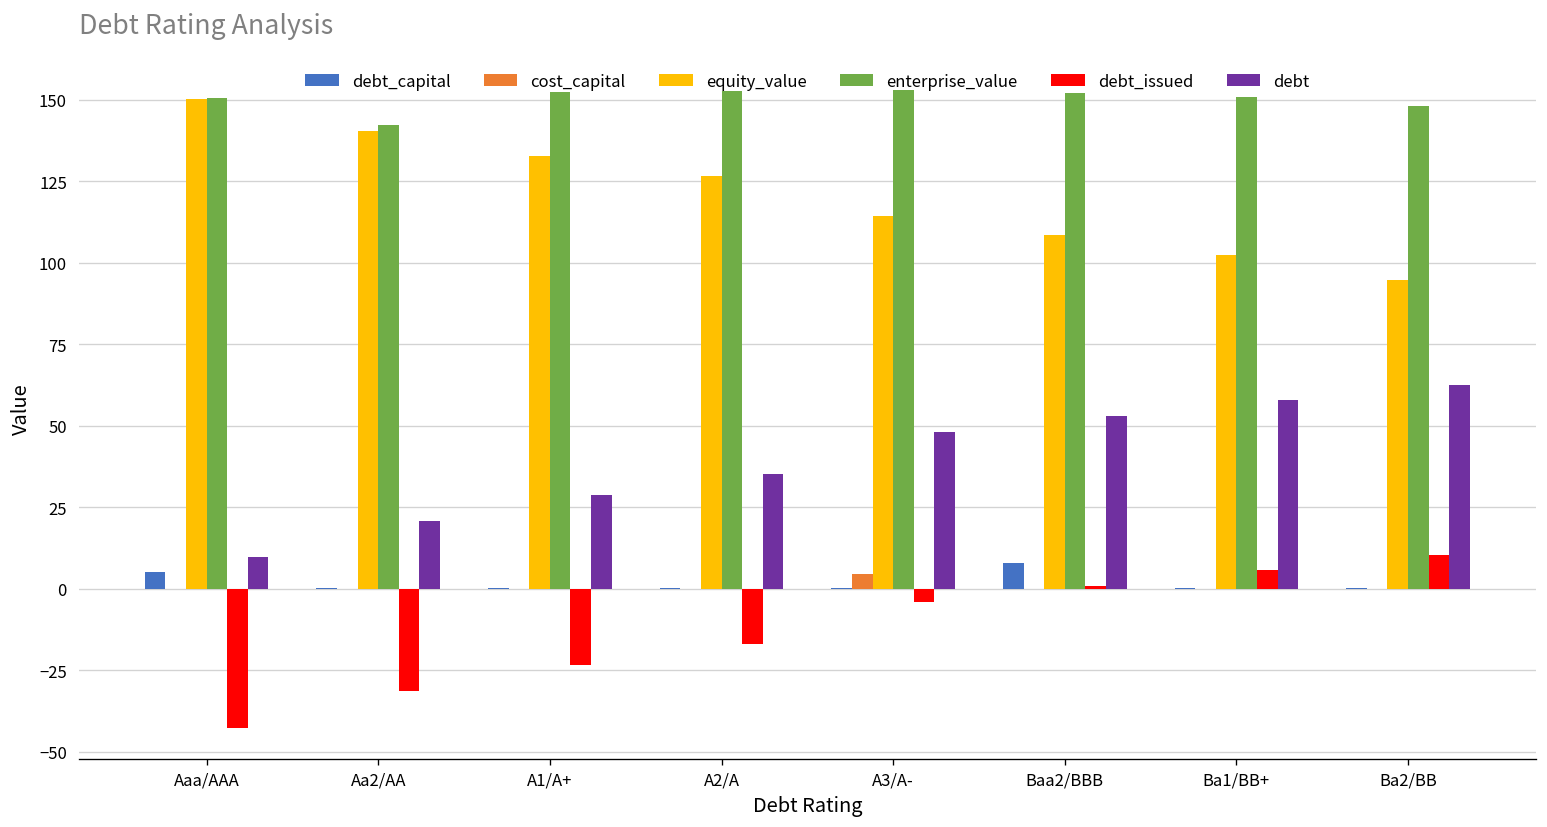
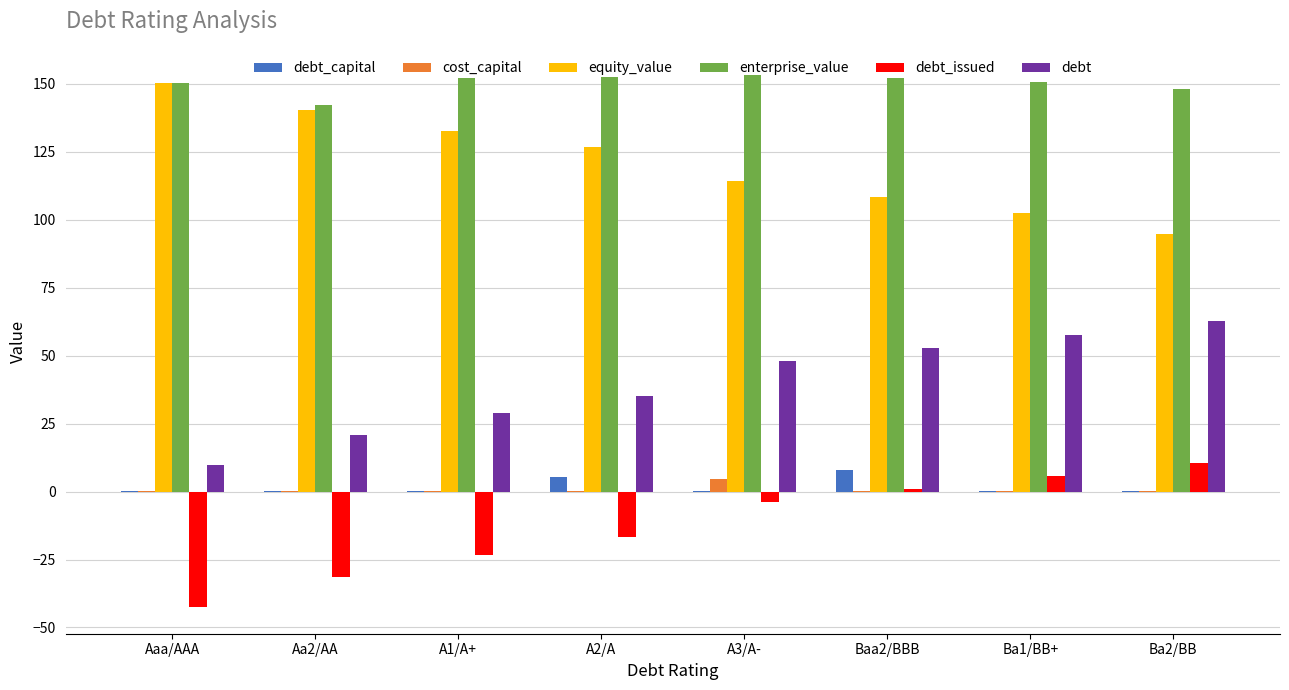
debt_capital, Aaa/AAA: 5 -> 0
debt_capital, A2/A: 0 -> 5
